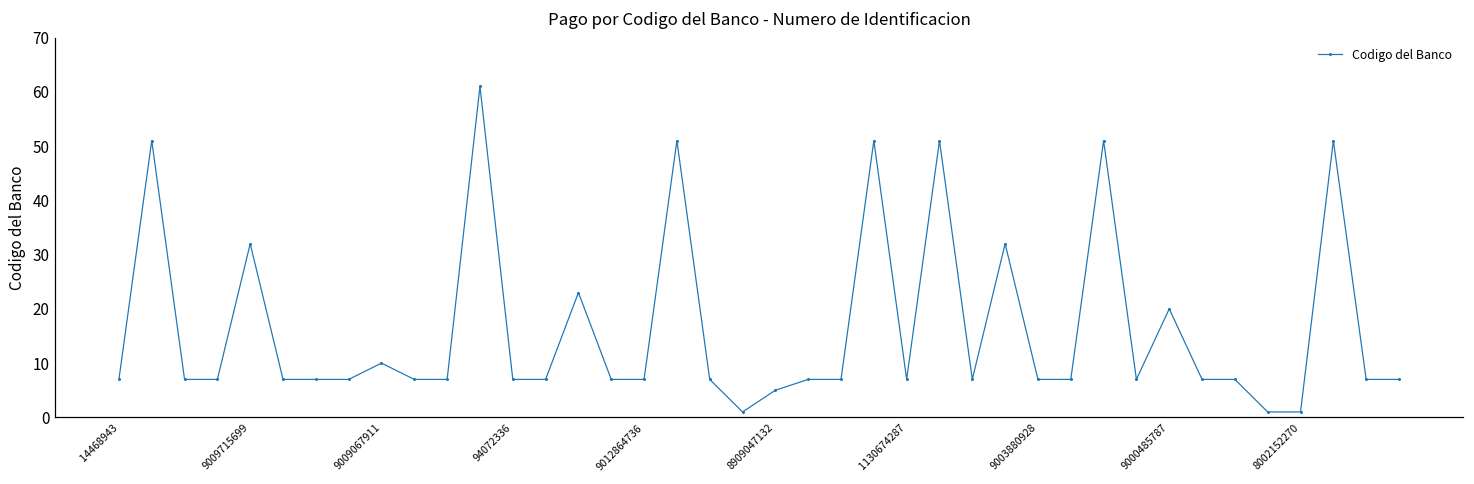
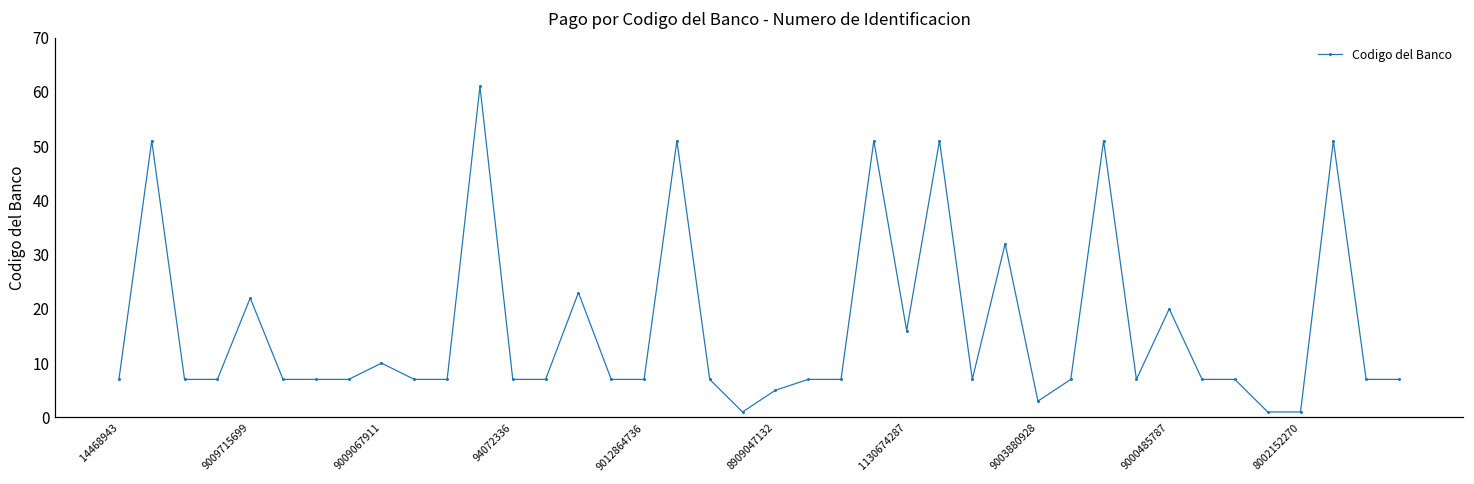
9009715699: 32 -> 22
1130674287: 7 -> 16
9003880928: 7 -> 3
